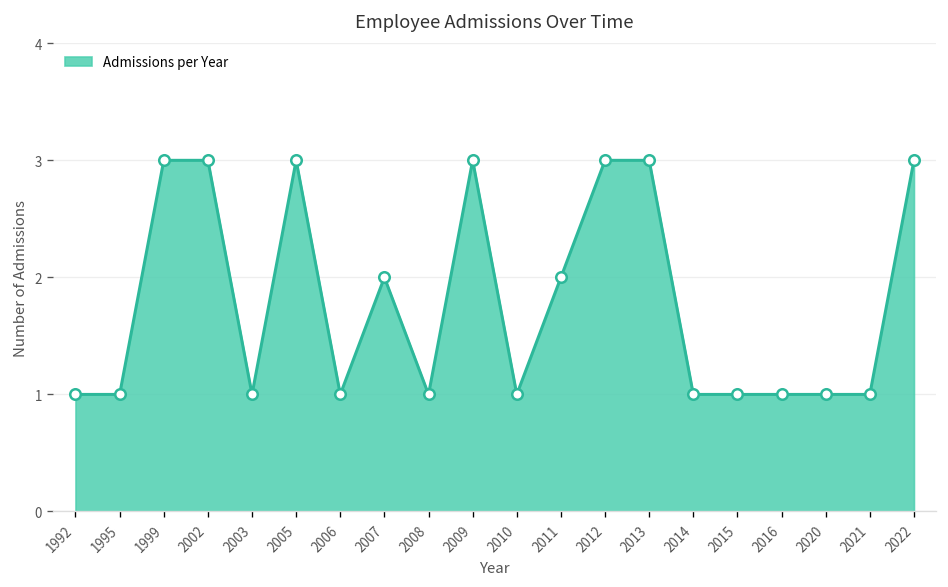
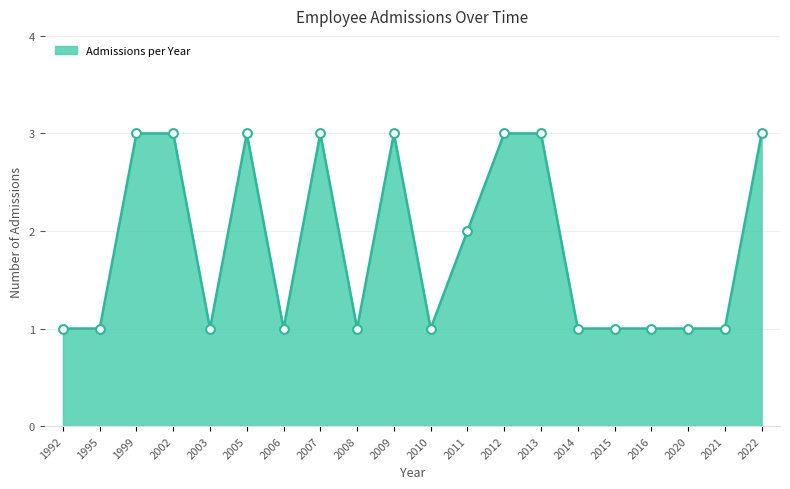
2007: 2 -> 3
